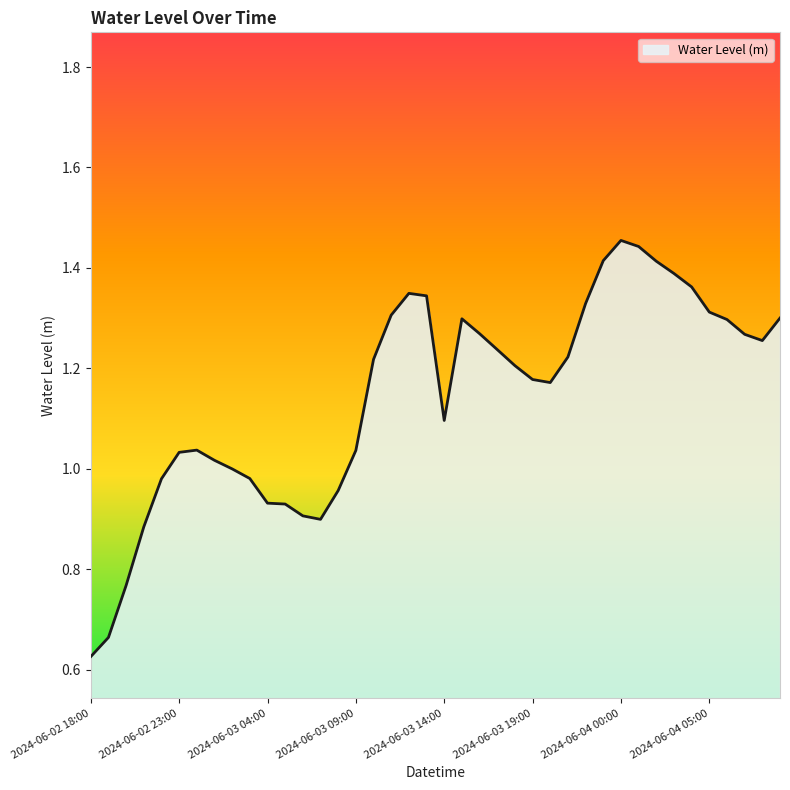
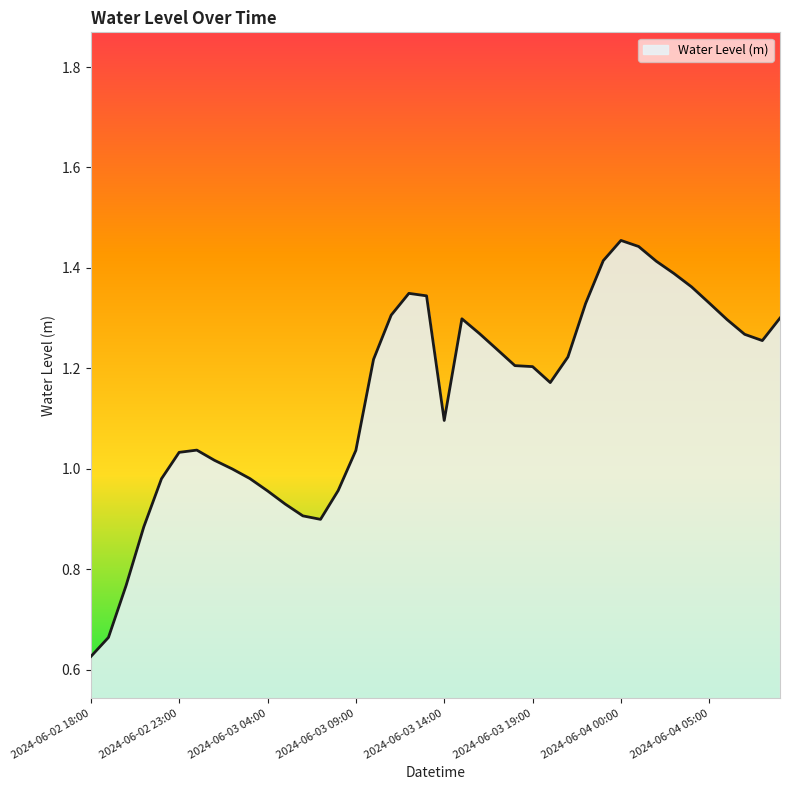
2024-06-03 04:00: 0.93 -> 0.96
2024-06-03 19:00: 1.18 -> 1.20
2024-06-04 05:00: 1.31 -> 1.33
